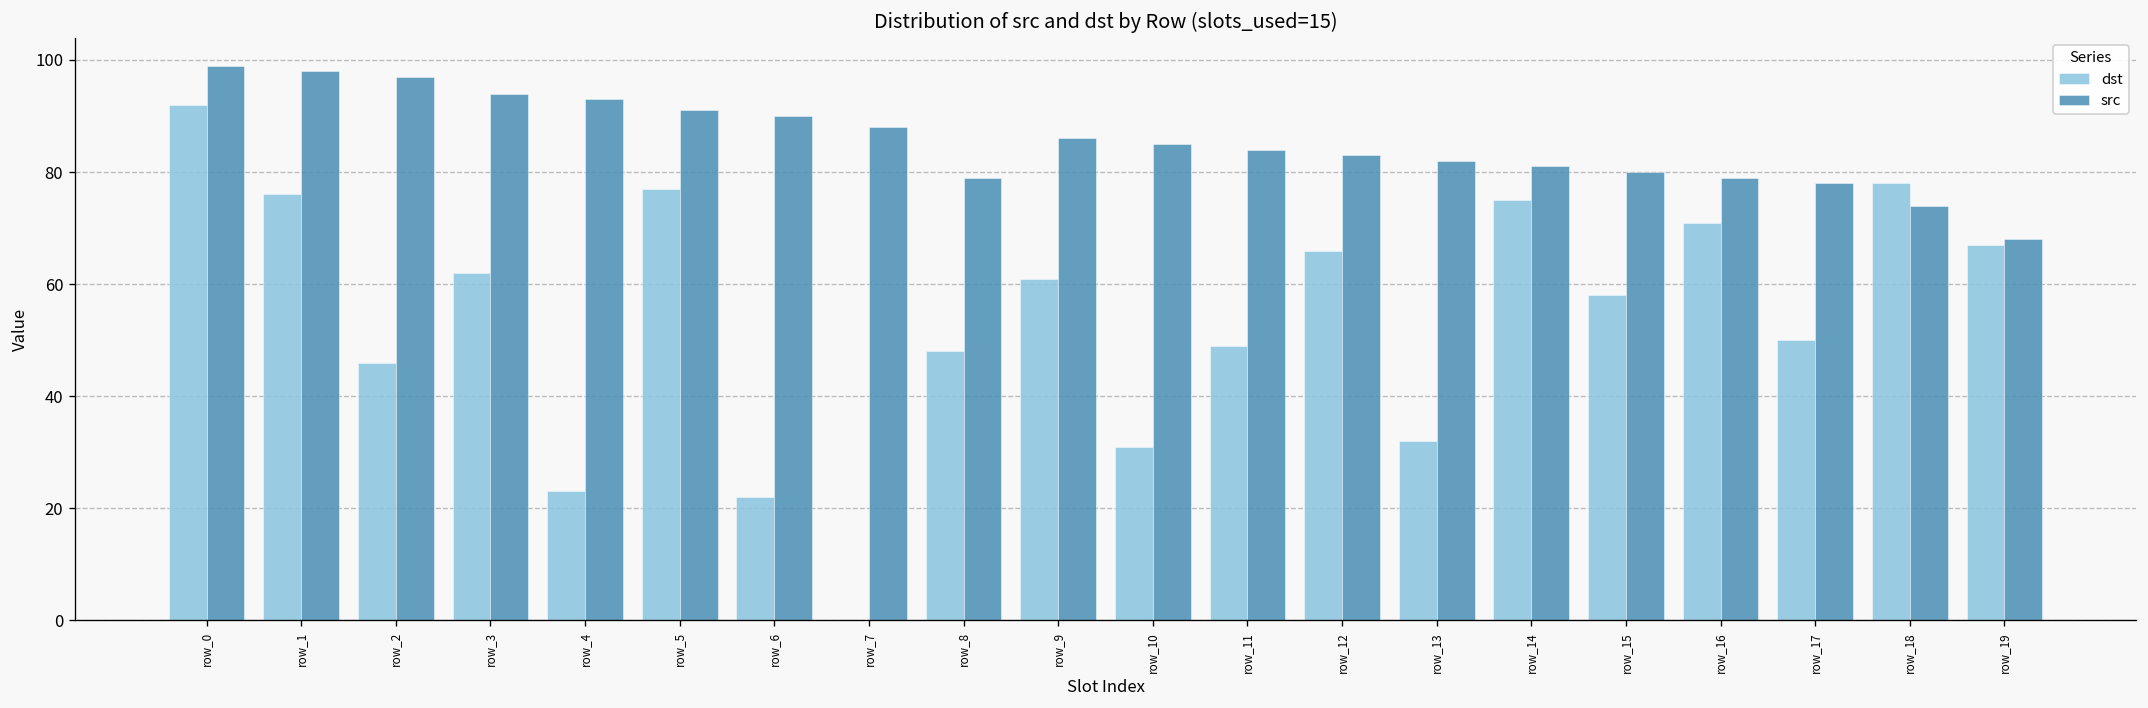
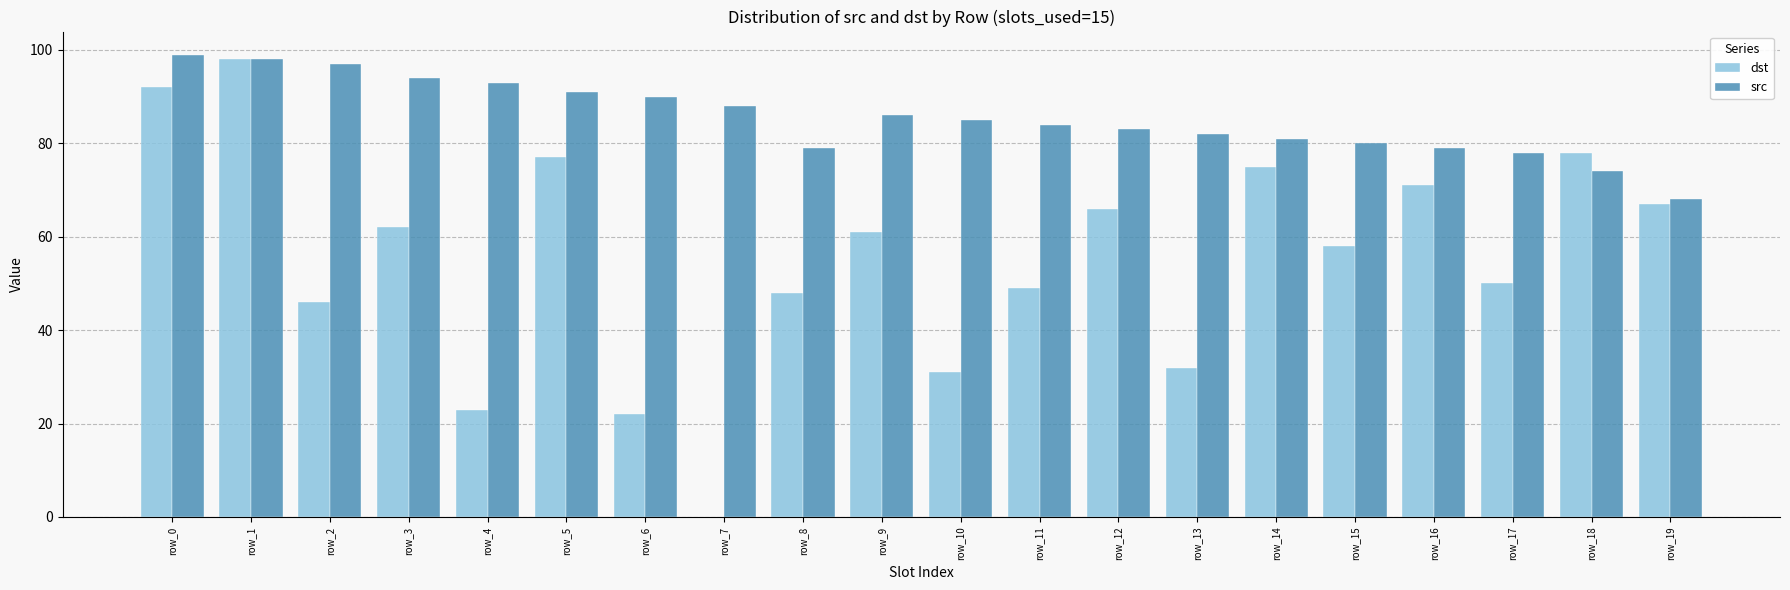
dst, row_1: 76 -> 98
